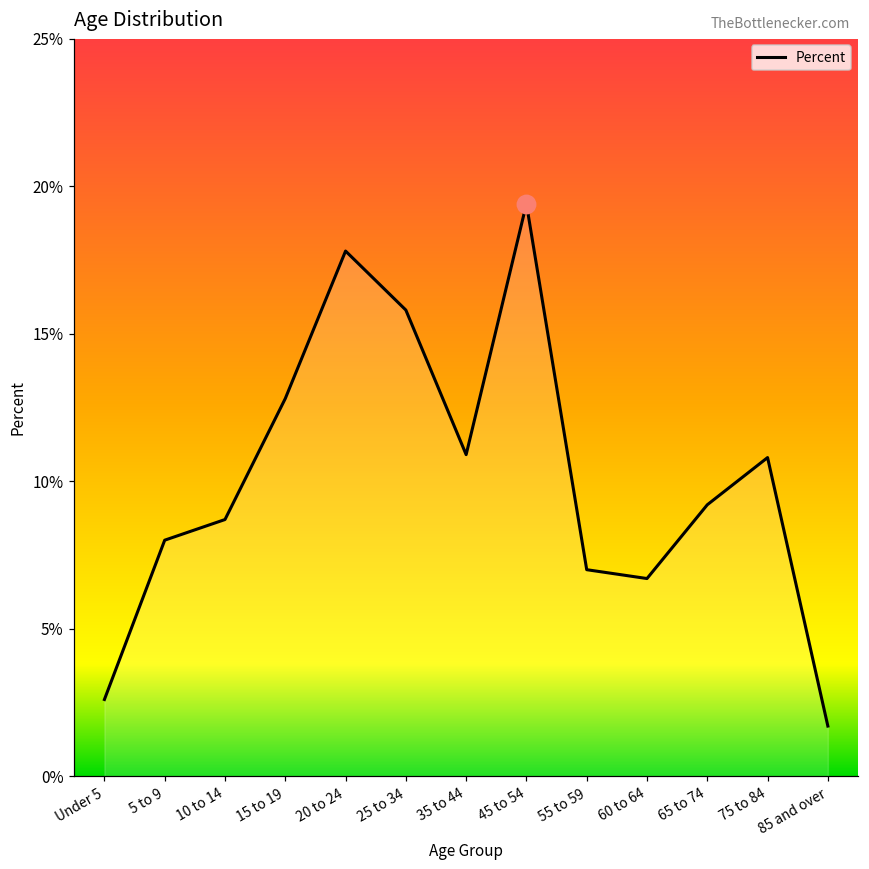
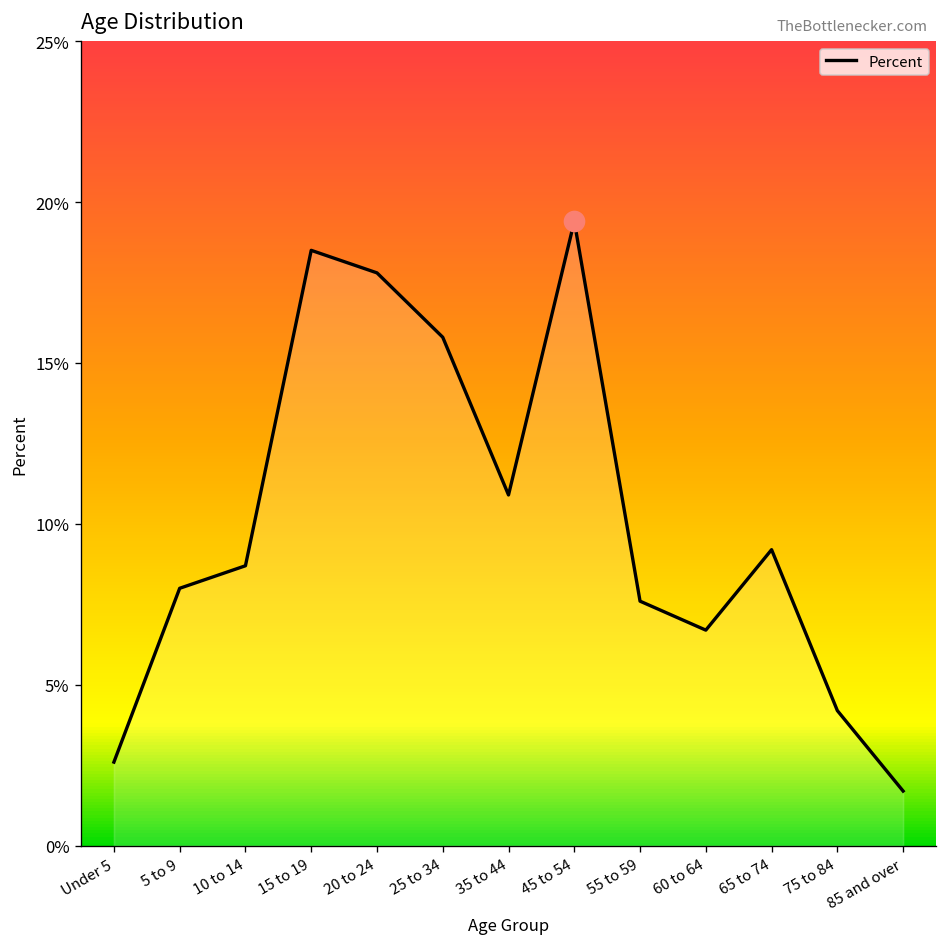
Percent, 15 to 19: 12.8% -> 18.5%
Percent, 55 to 59: 7.0% -> 7.6%
Percent, 75 to 84: 10.8% -> 4.2%
